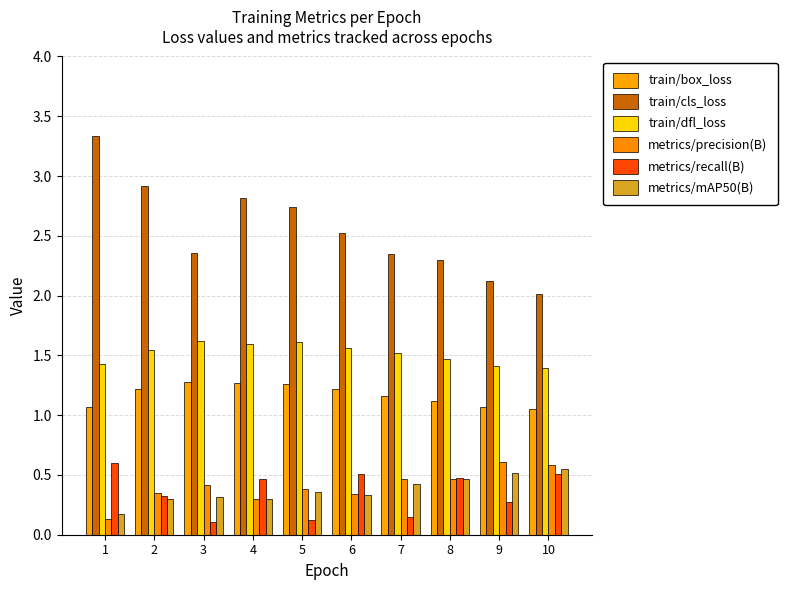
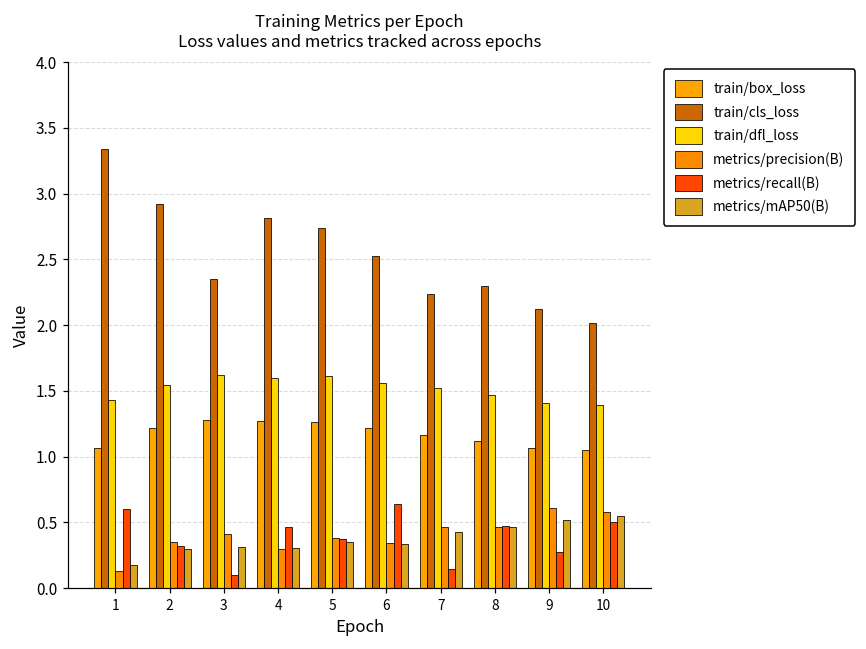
metrics/recall(B), 5: 0.13 -> 0.37
metrics/recall(B), 6: 0.51 -> 0.64
train/cls_loss, 7: 2.35 -> 2.24
